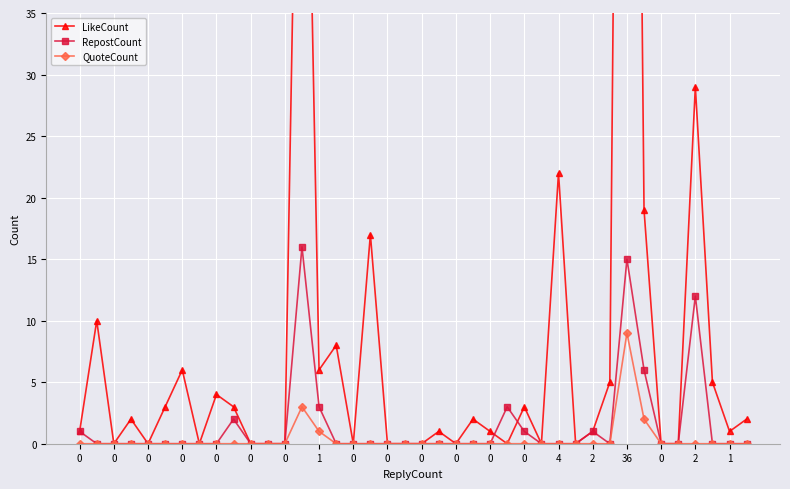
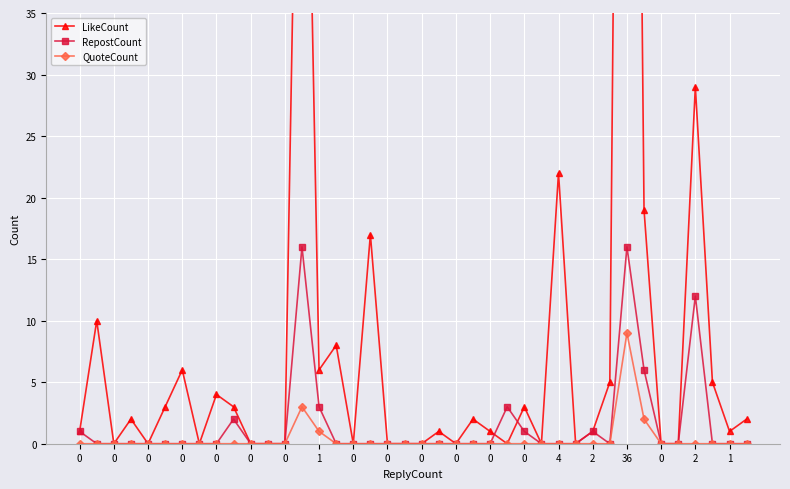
RepostCount, 36: 15 -> 16
